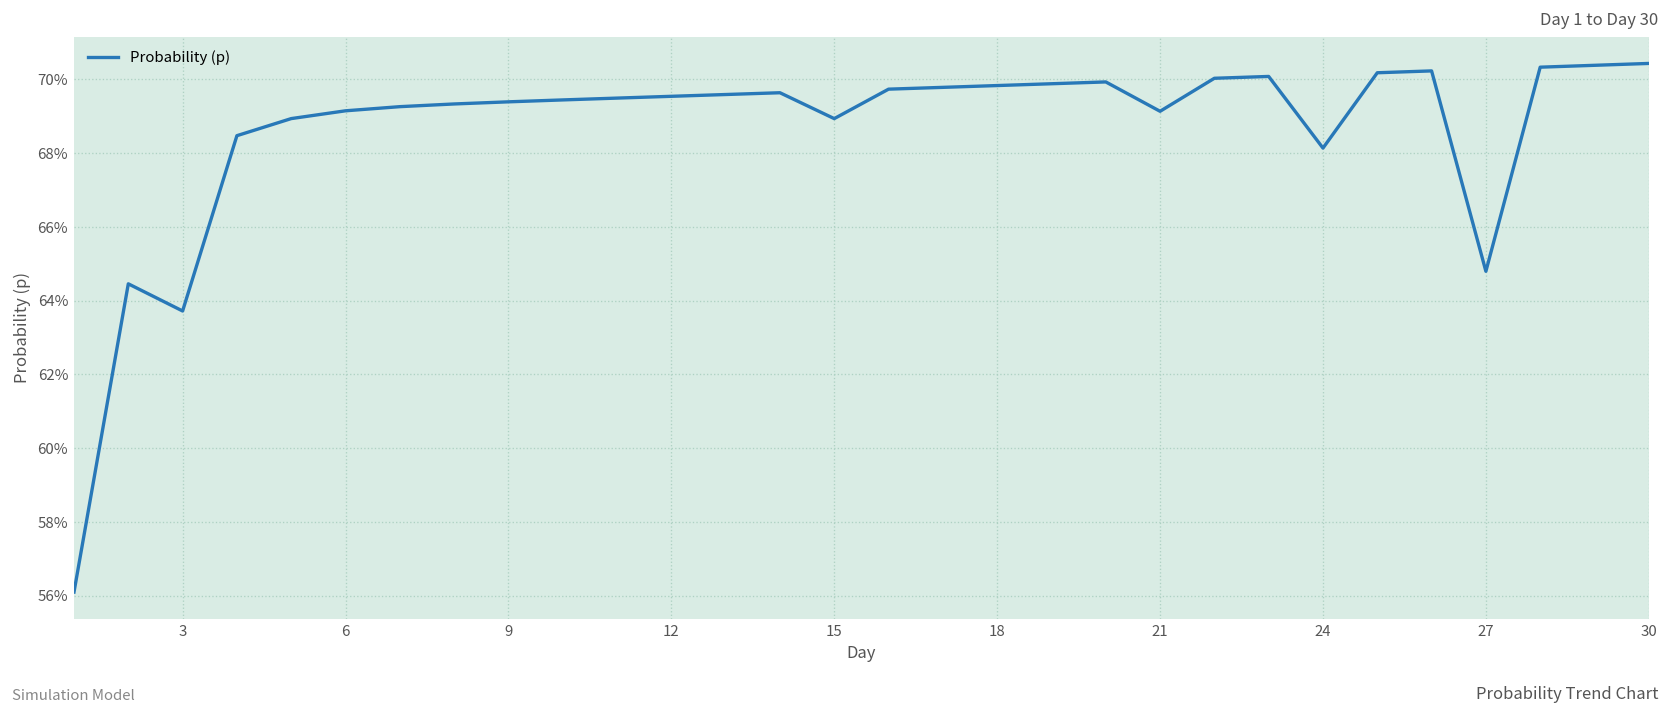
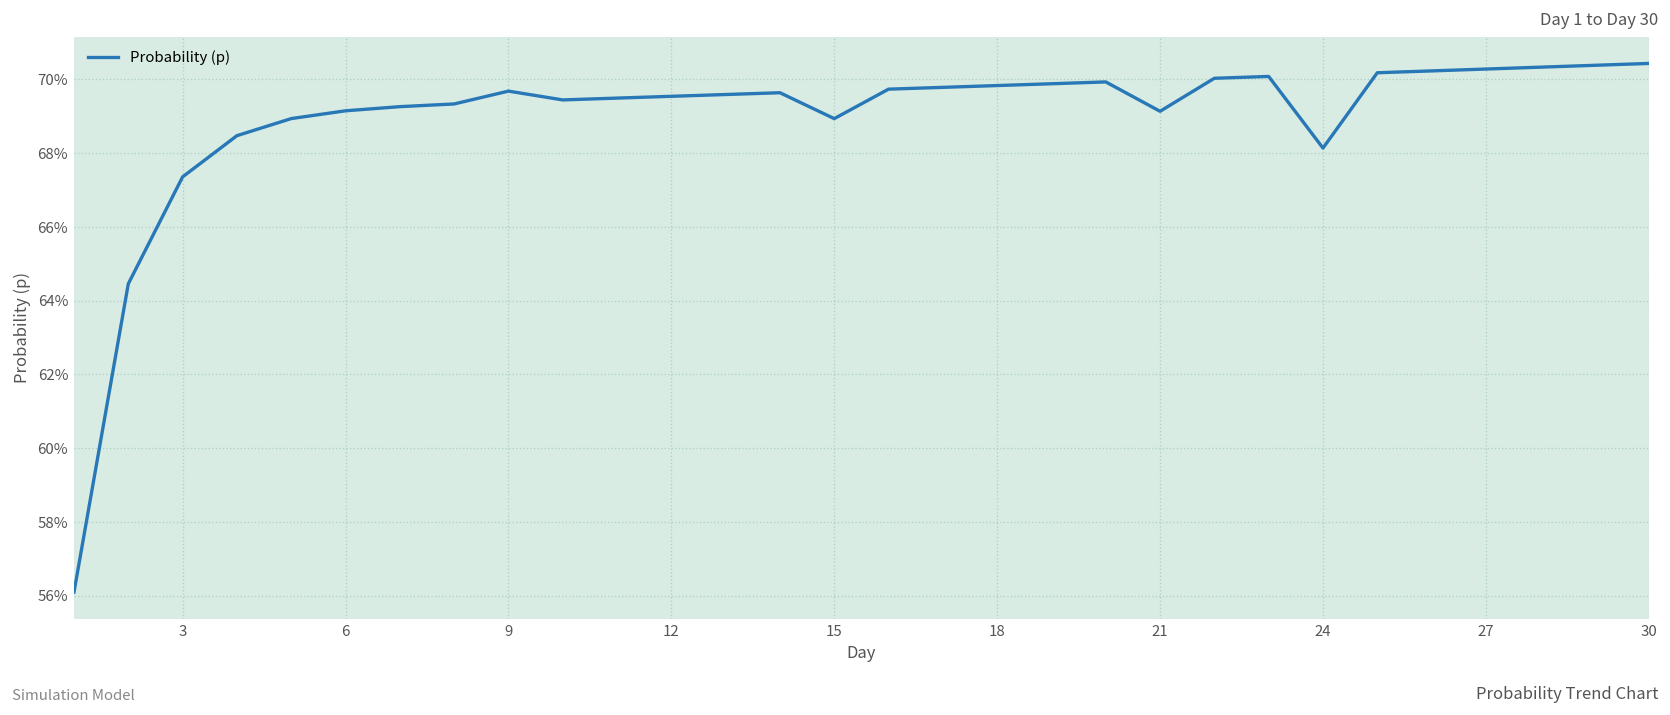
3: 63.7% -> 67.4%
9: 69.4% -> 69.7%
27: 64.8% -> 70.3%
